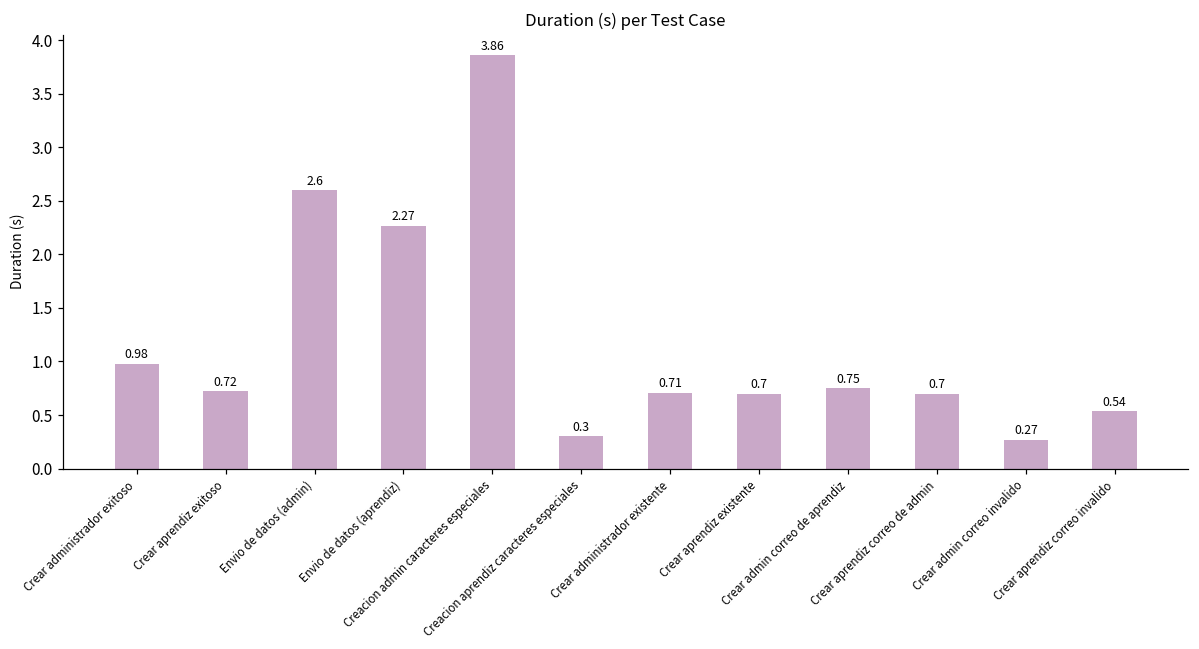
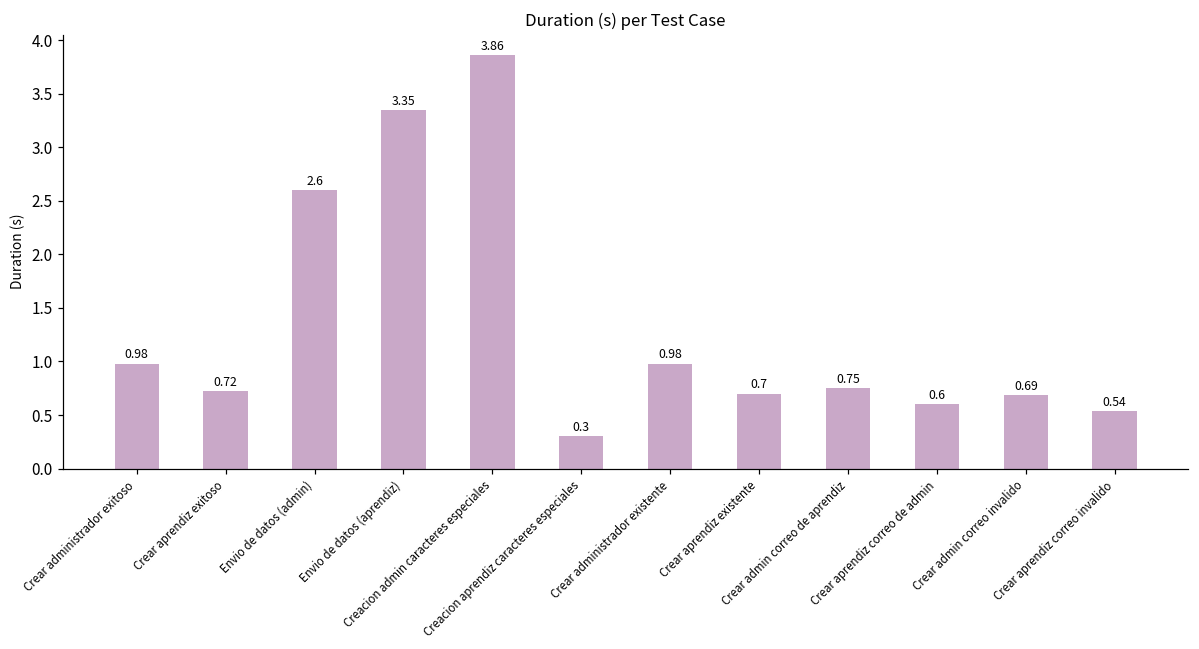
Envio de datos (aprendiz): 2.27 -> 3.35
Crear administrador existente: 0.71 -> 0.98
Crear aprendiz correo de admin: 0.7 -> 0.6
Crear admin correo invalido: 0.27 -> 0.69
